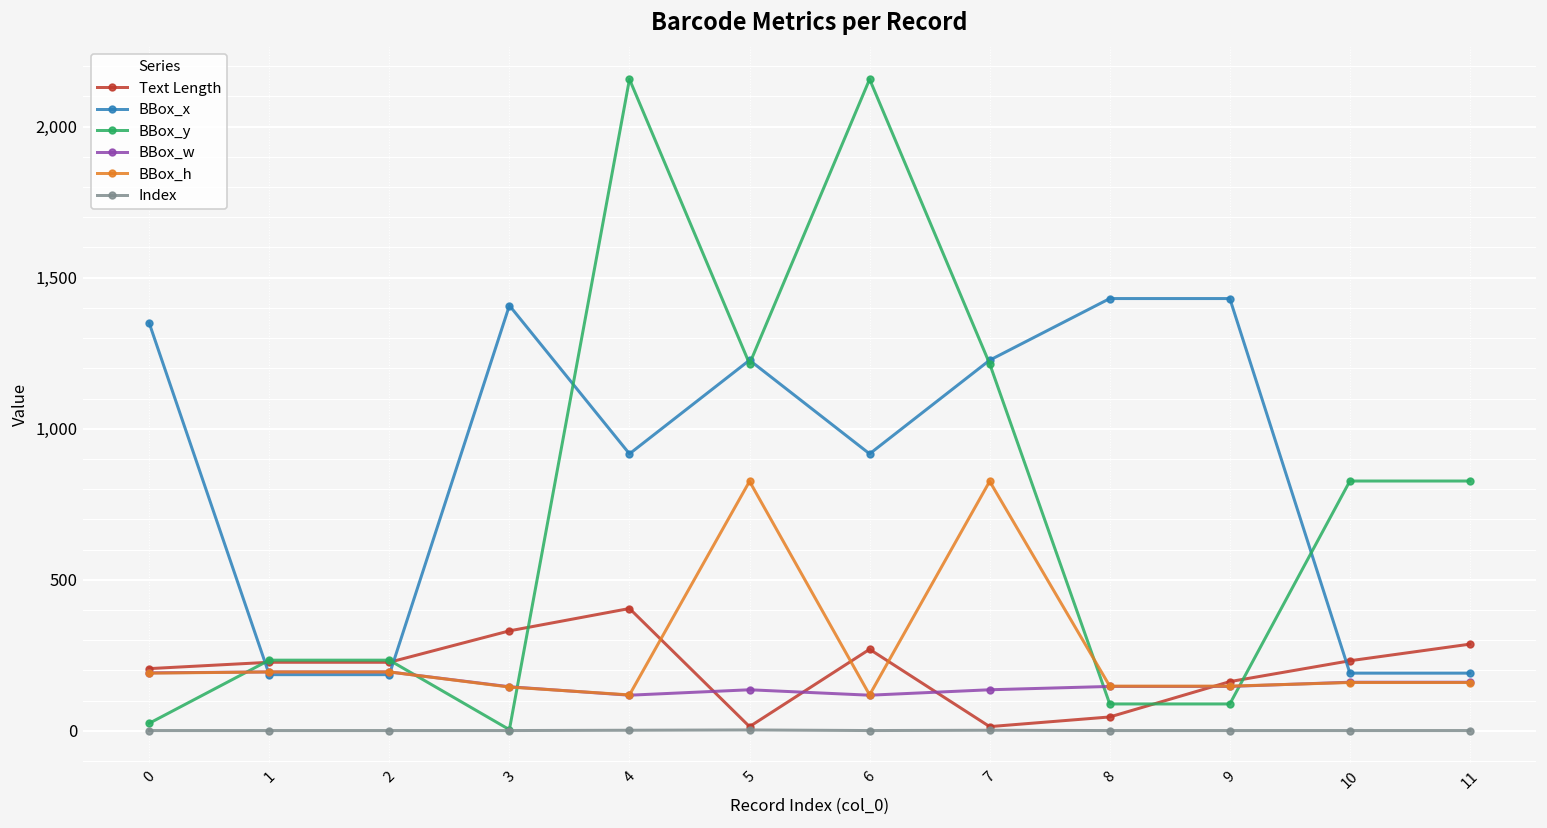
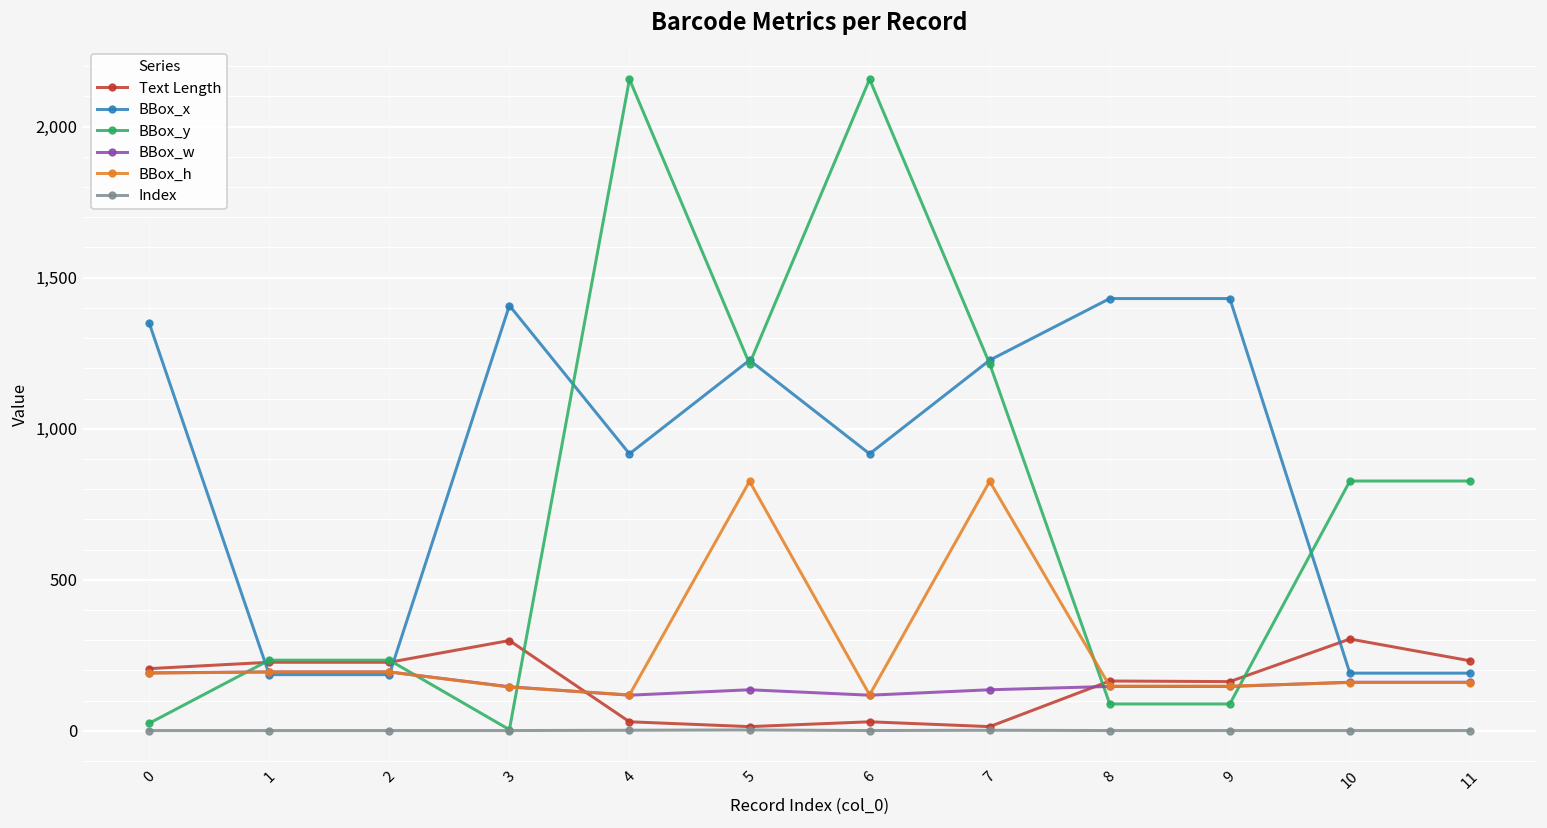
Text Length, 3: 330 -> 300
Text Length, 4: 410 -> 30
Text Length, 6: 270 -> 30
Text Length, 8: 50 -> 170
Text Length, 10: 230 -> 300
Text Length, 11: 290 -> 230
